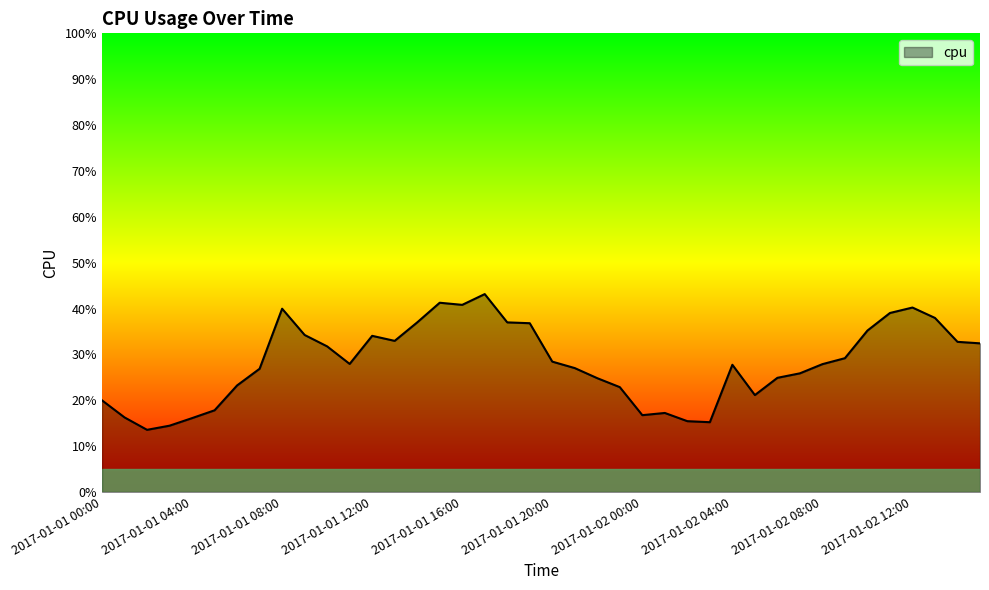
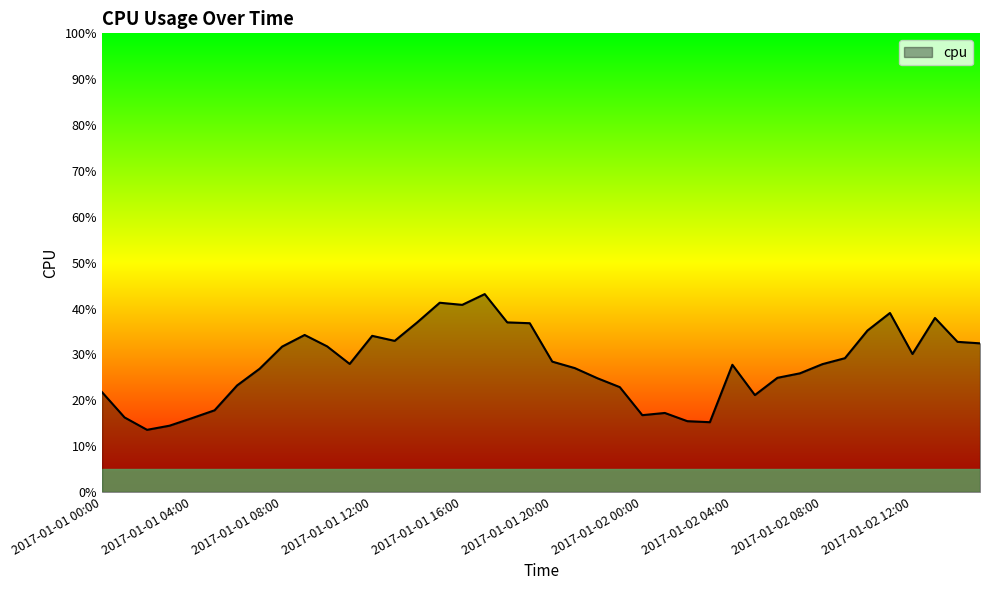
2017-01-01 00:00: 20% -> 22%
2017-01-01 08:00: 40% -> 32%
2017-01-02 12:00: 40% -> 30%
